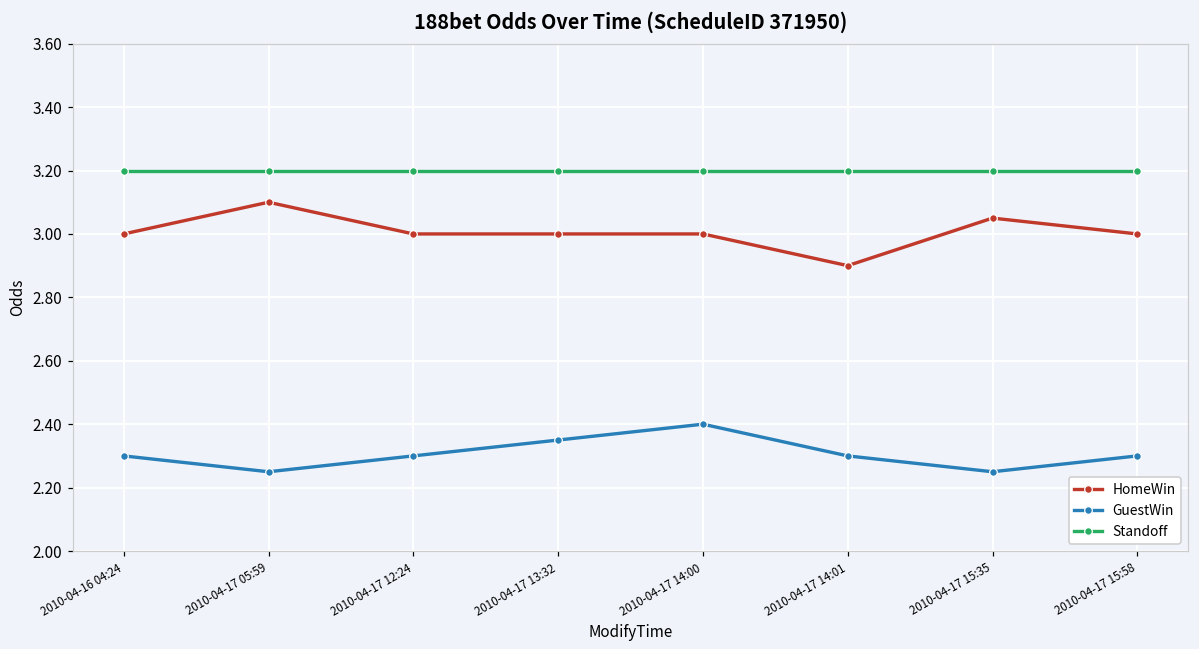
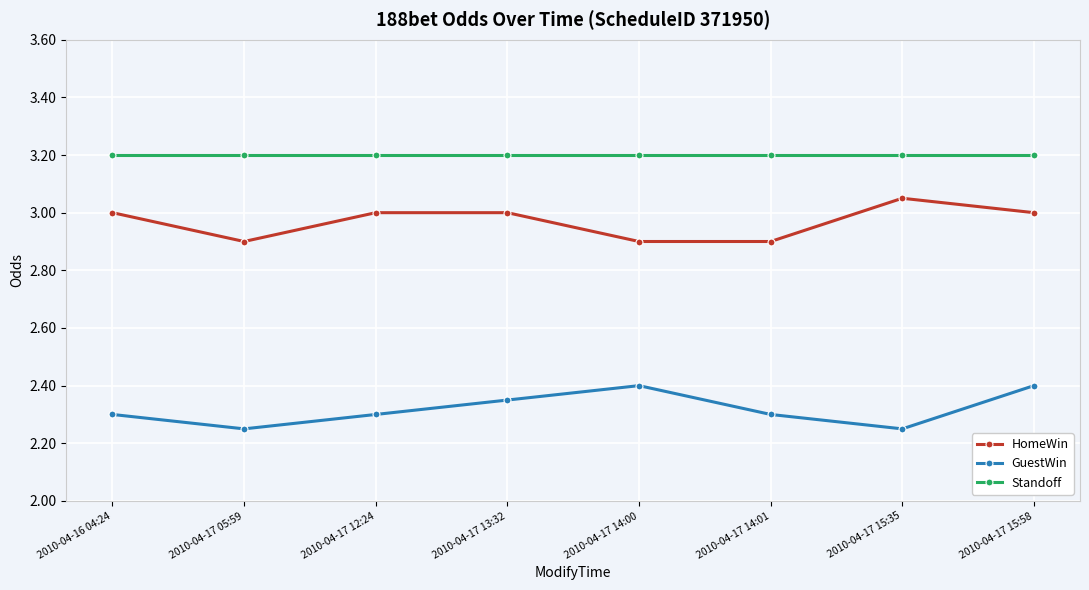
HomeWin, 2010-04-17 05:59: 3.1 -> 2.9
HomeWin, 2010-04-17 14:00: 3.0 -> 2.9
GuestWin, 2010-04-17 15:58: 2.3 -> 2.4
